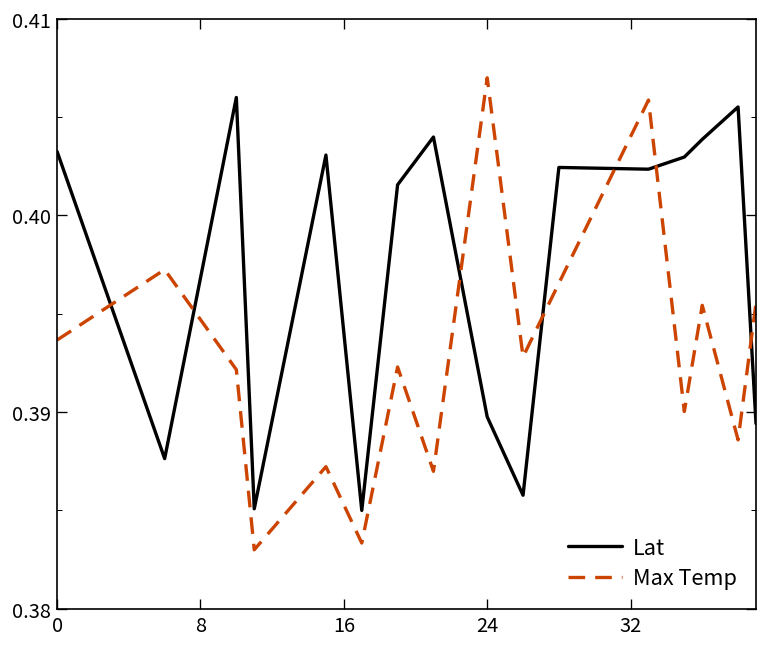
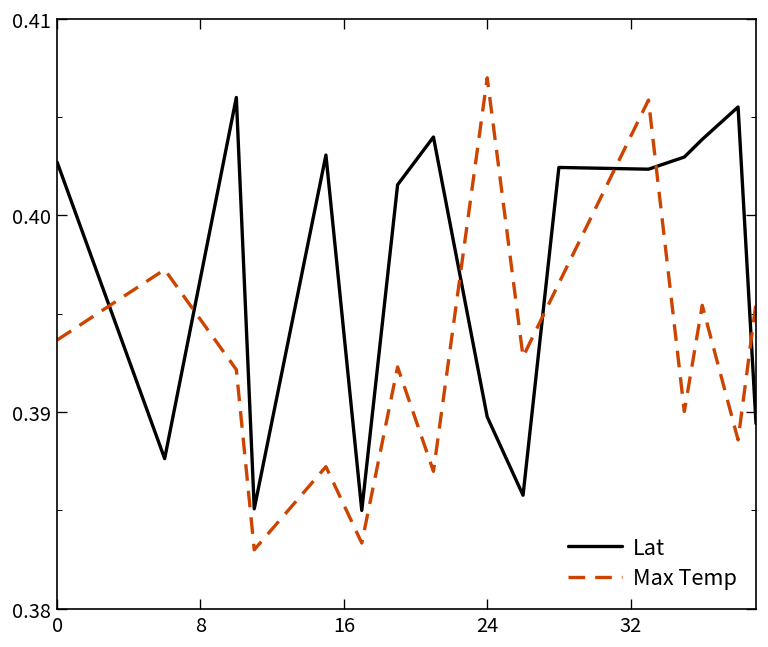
Lat, 0: 0.4032 -> 0.4027
